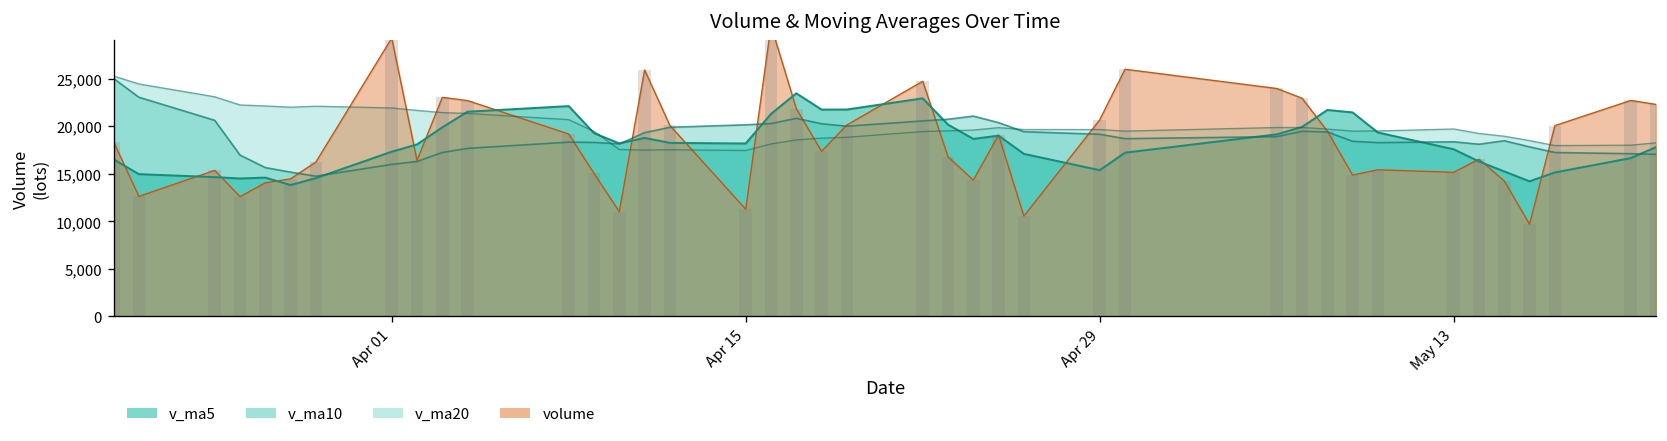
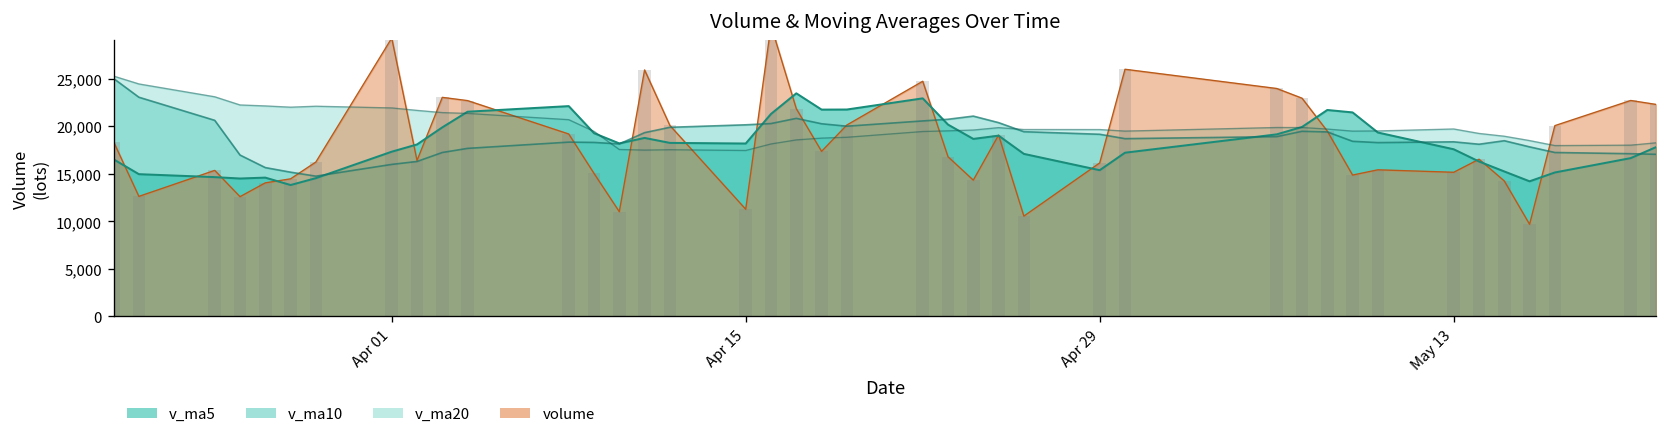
volume, Apr 29: 21,000 -> 16,000
